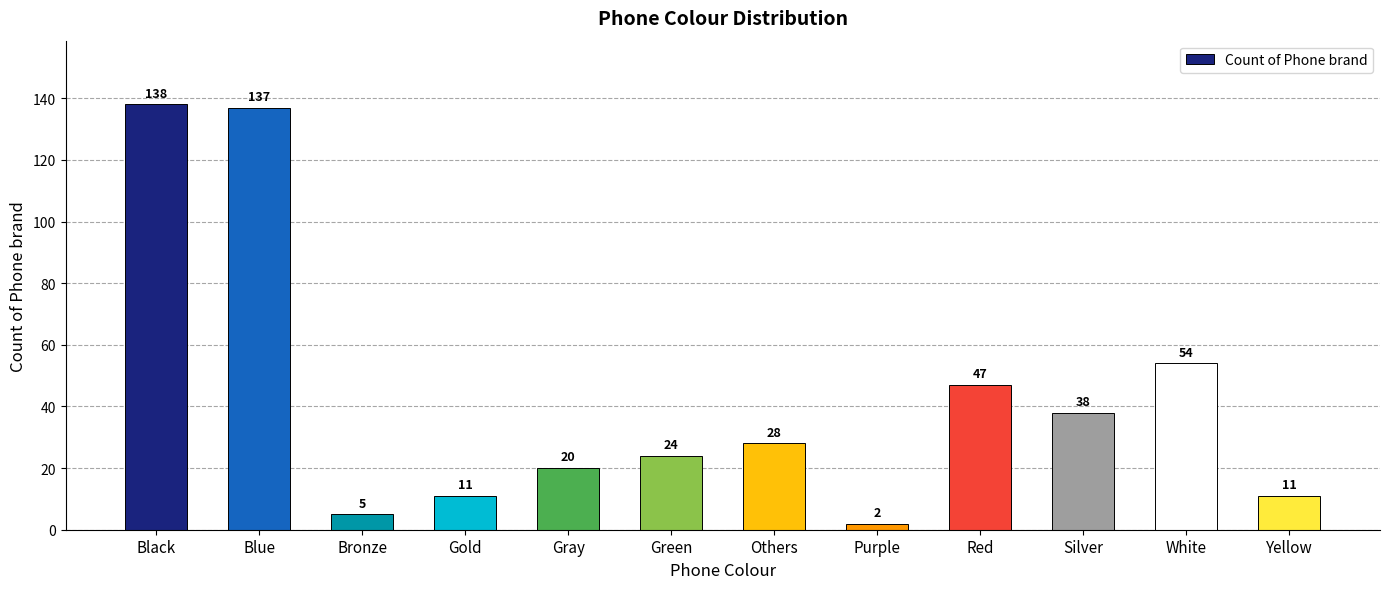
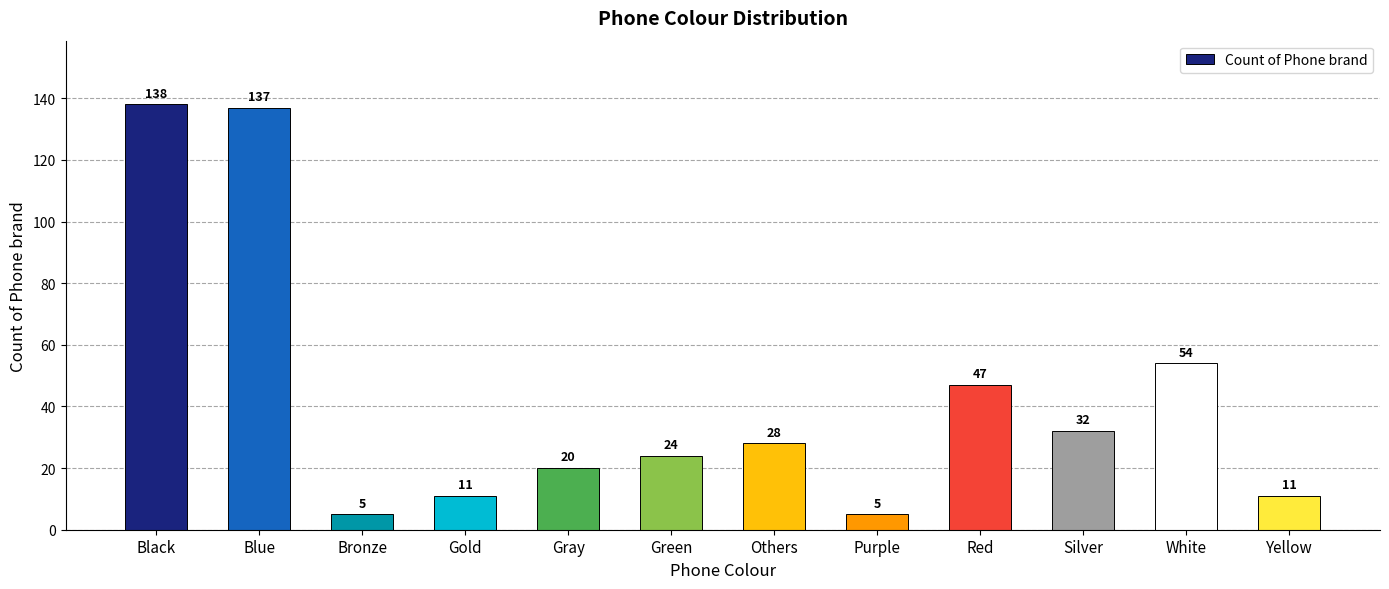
Purple: 2 -> 5
Silver: 38 -> 32
